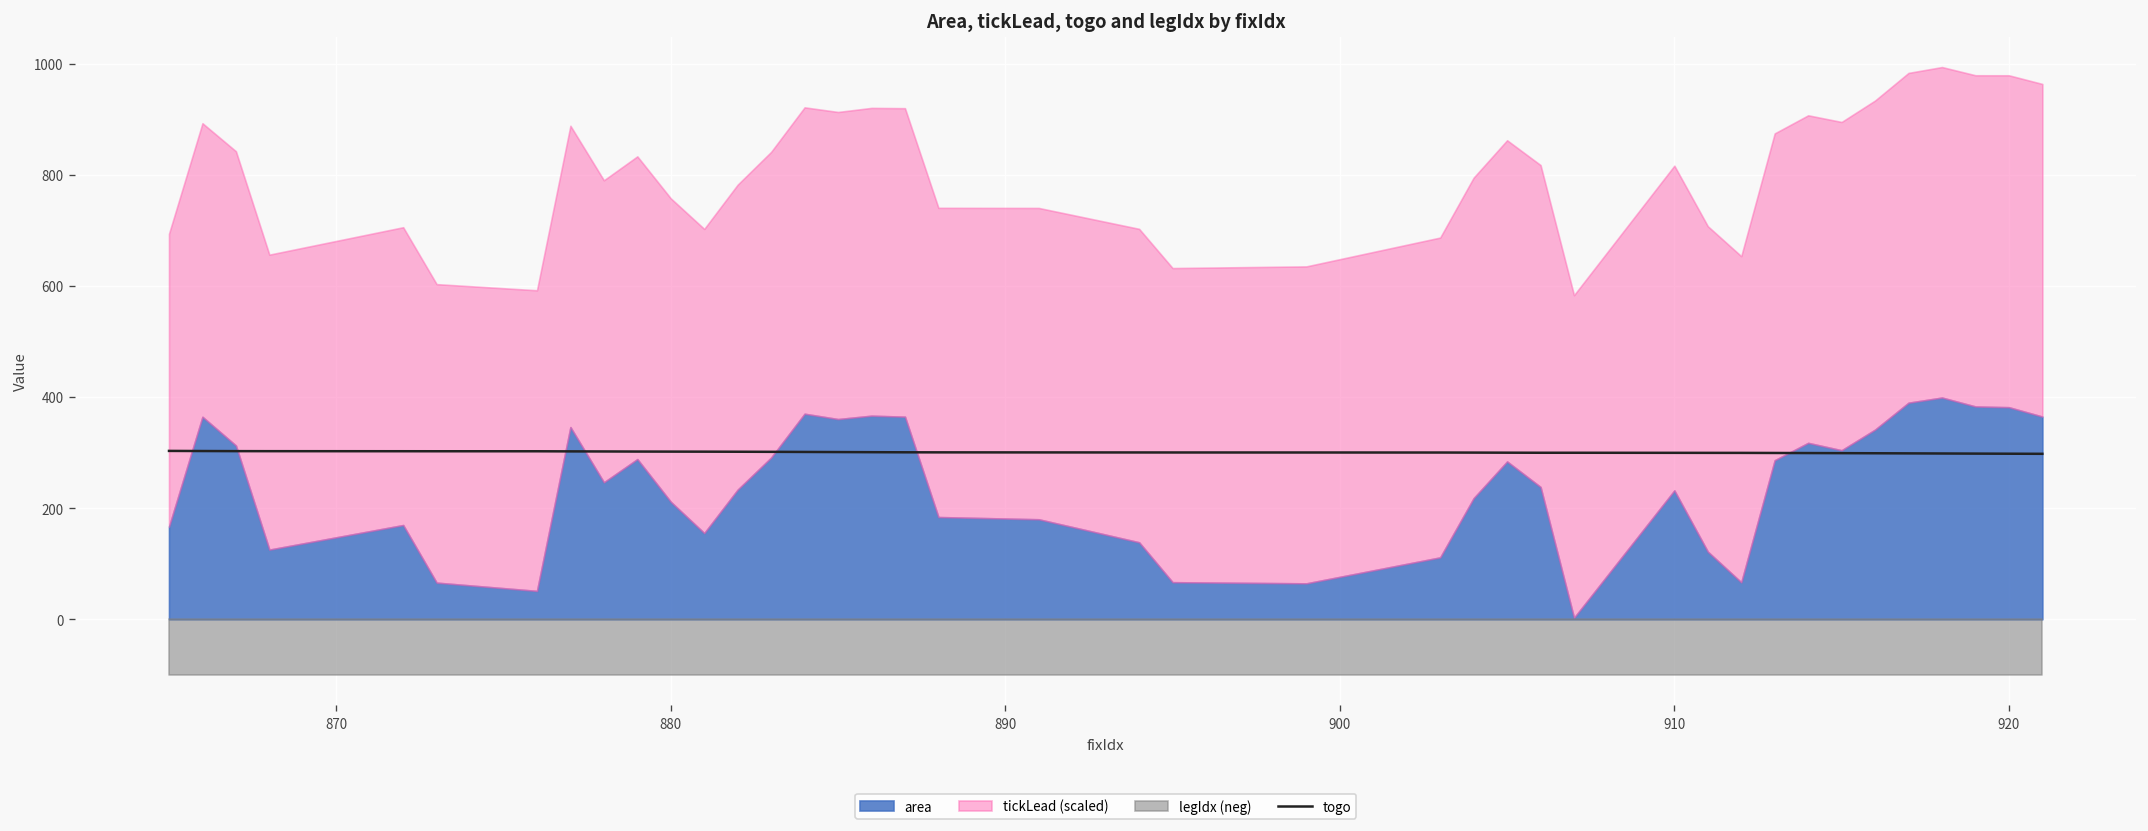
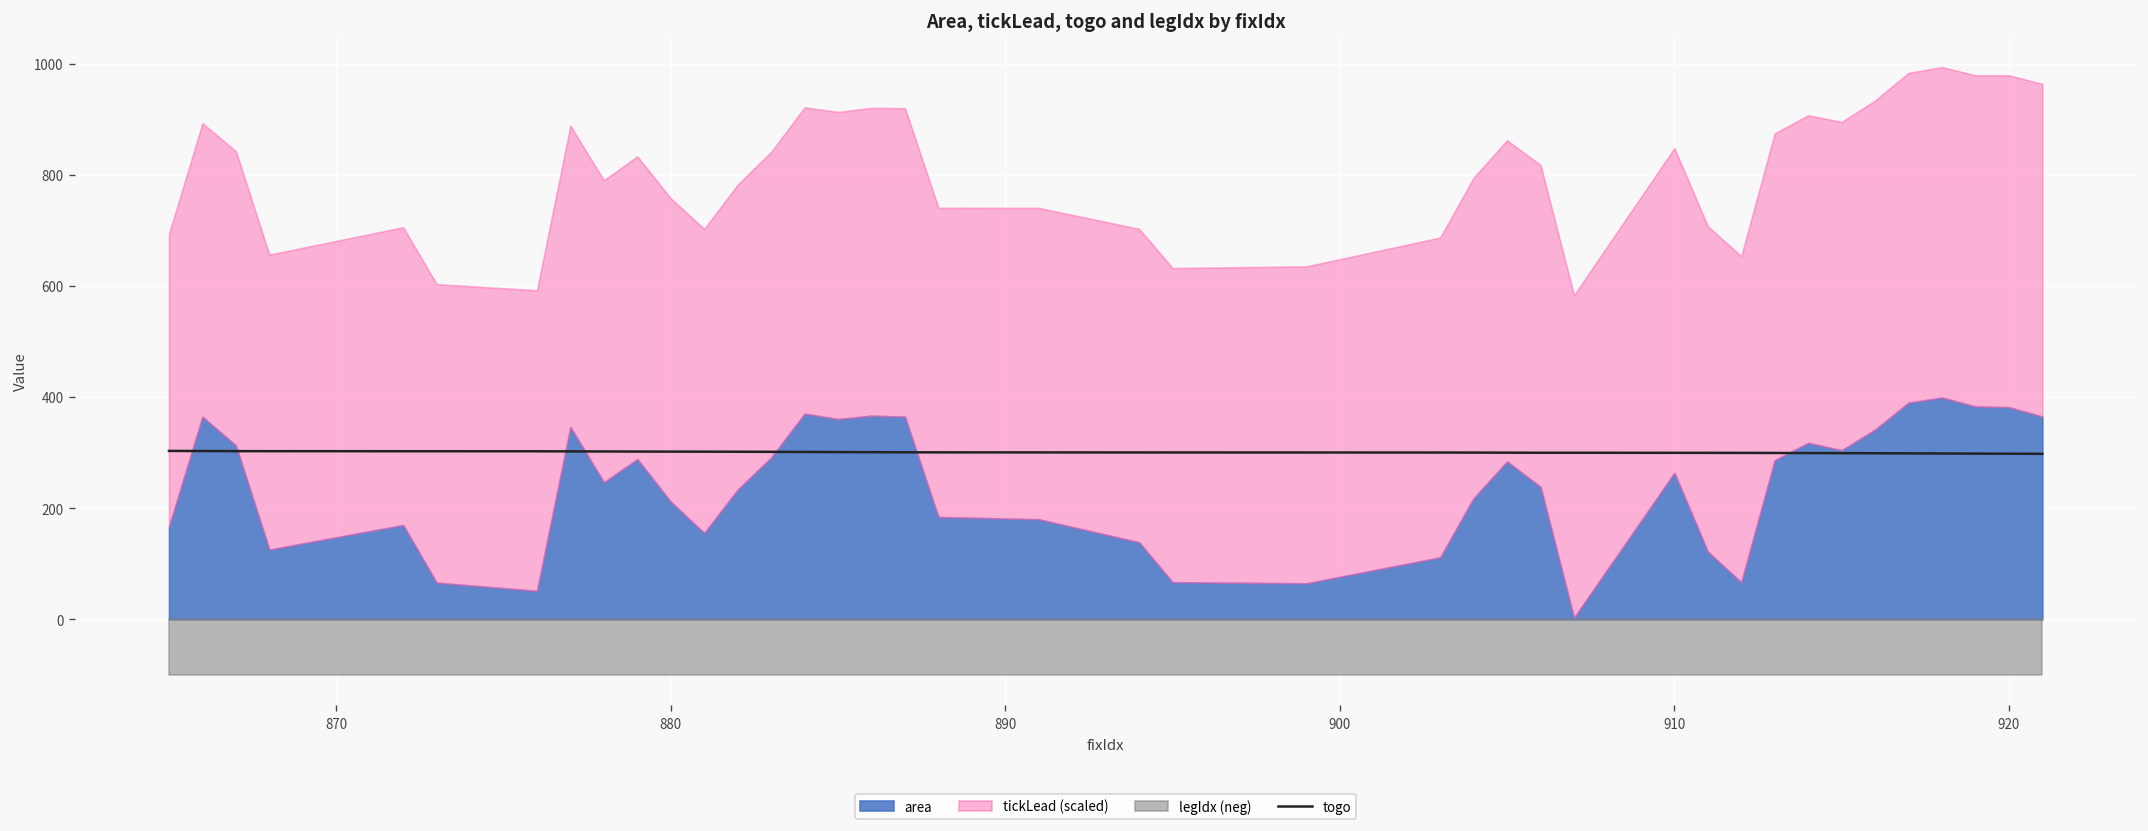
area, 910: 230 -> 260
